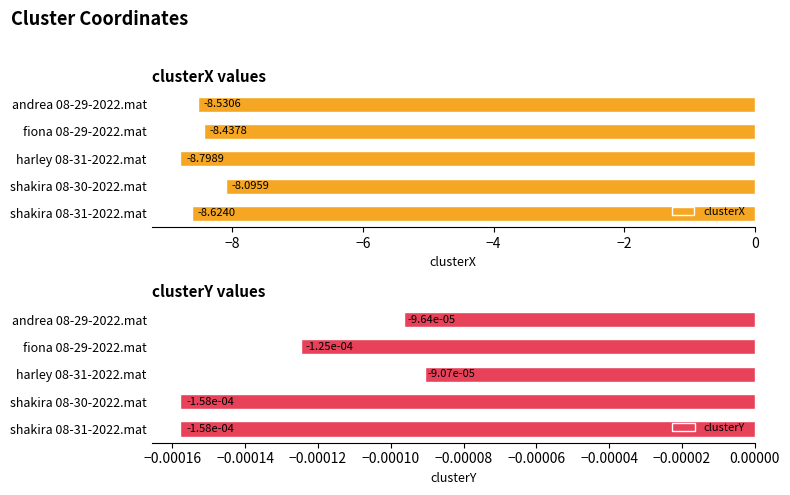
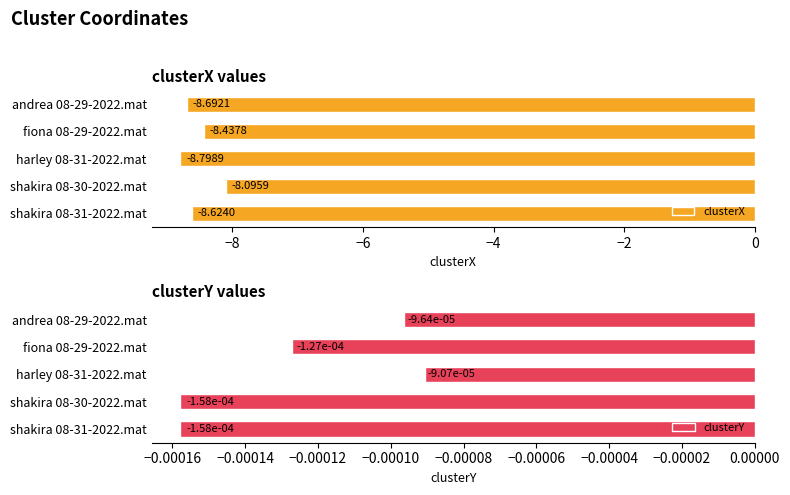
clusterX values, andrea 08-29-2022.mat: -8.5306 -> -8.6921
clusterY values, fiona 08-29-2022.mat: -1.25e-04 -> -1.27e-04
